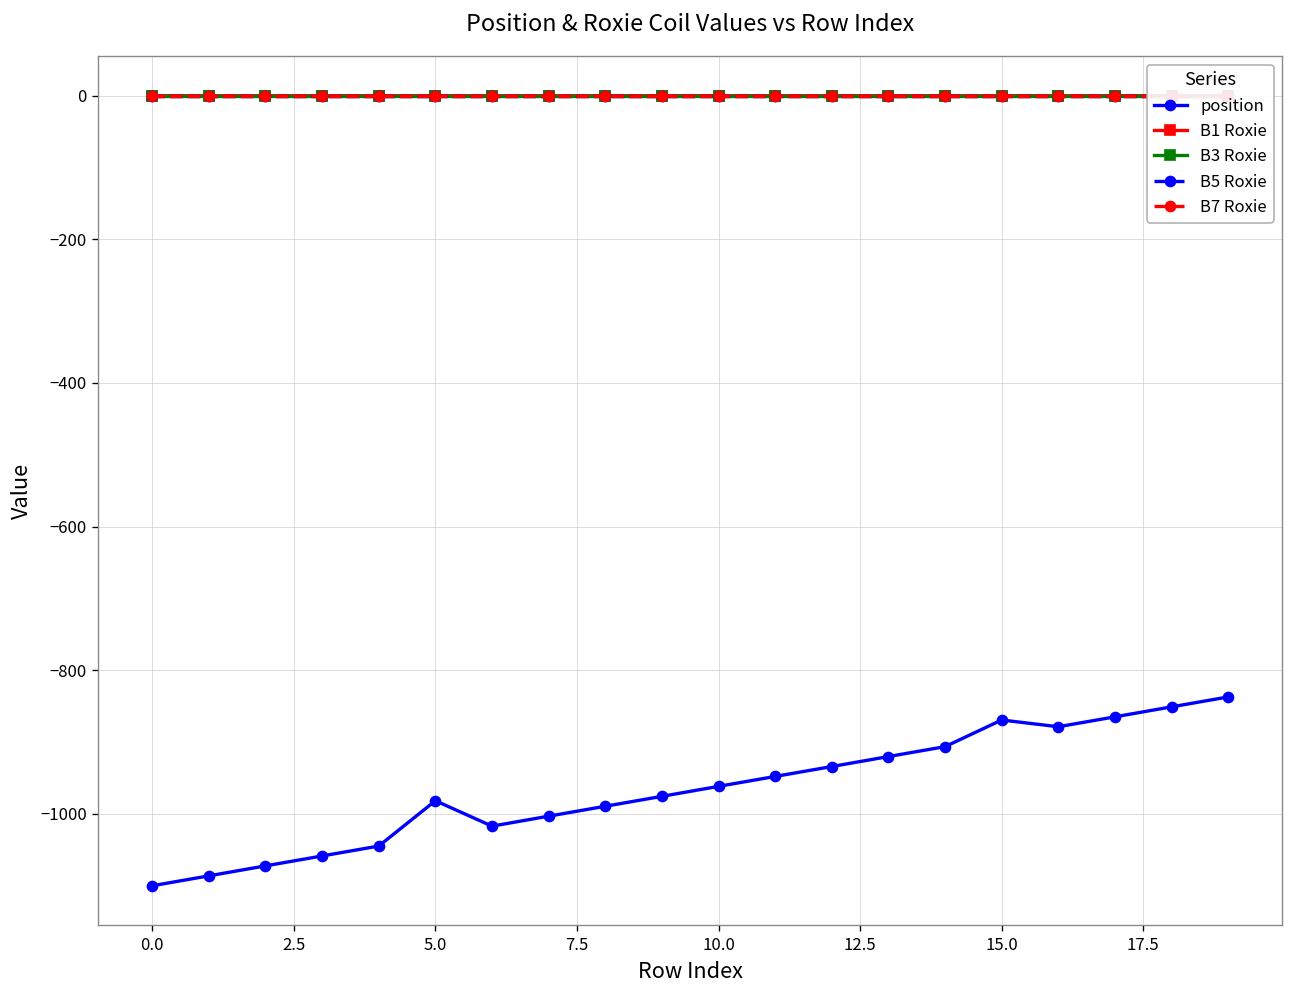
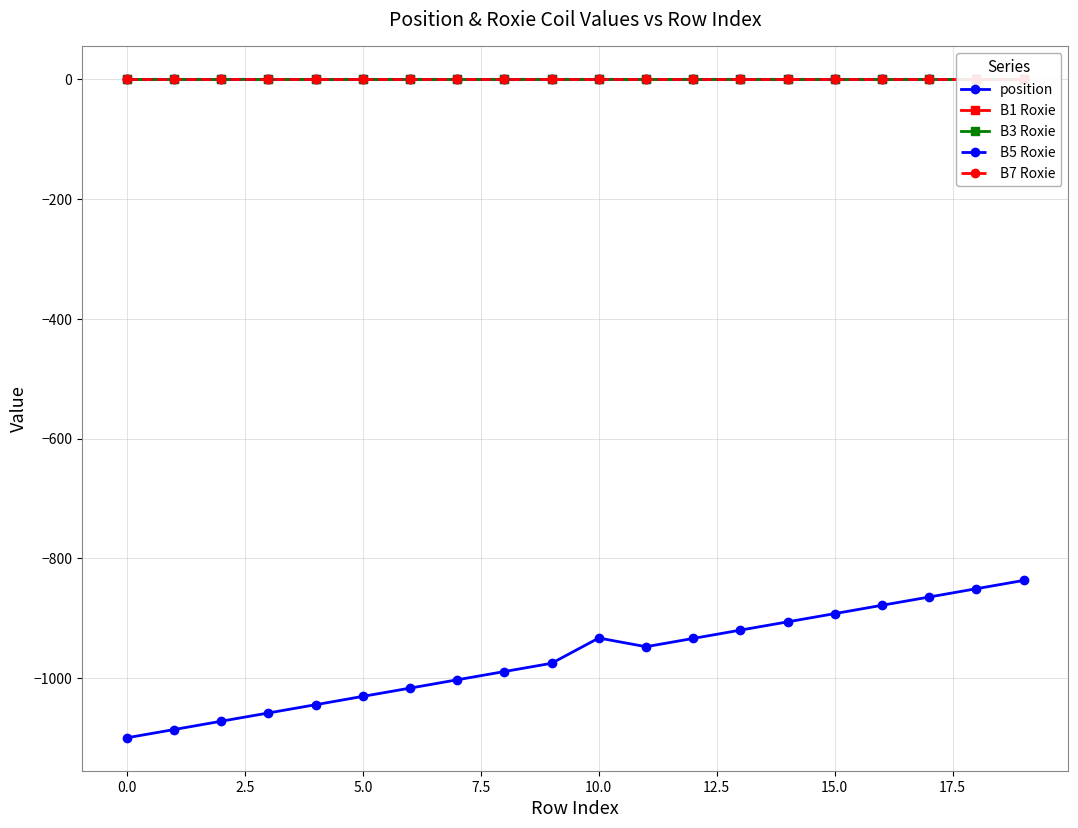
position, 5.0: -980 -> -1030
position, 10.0: -960 -> -930
position, 15.0: -870 -> -890
